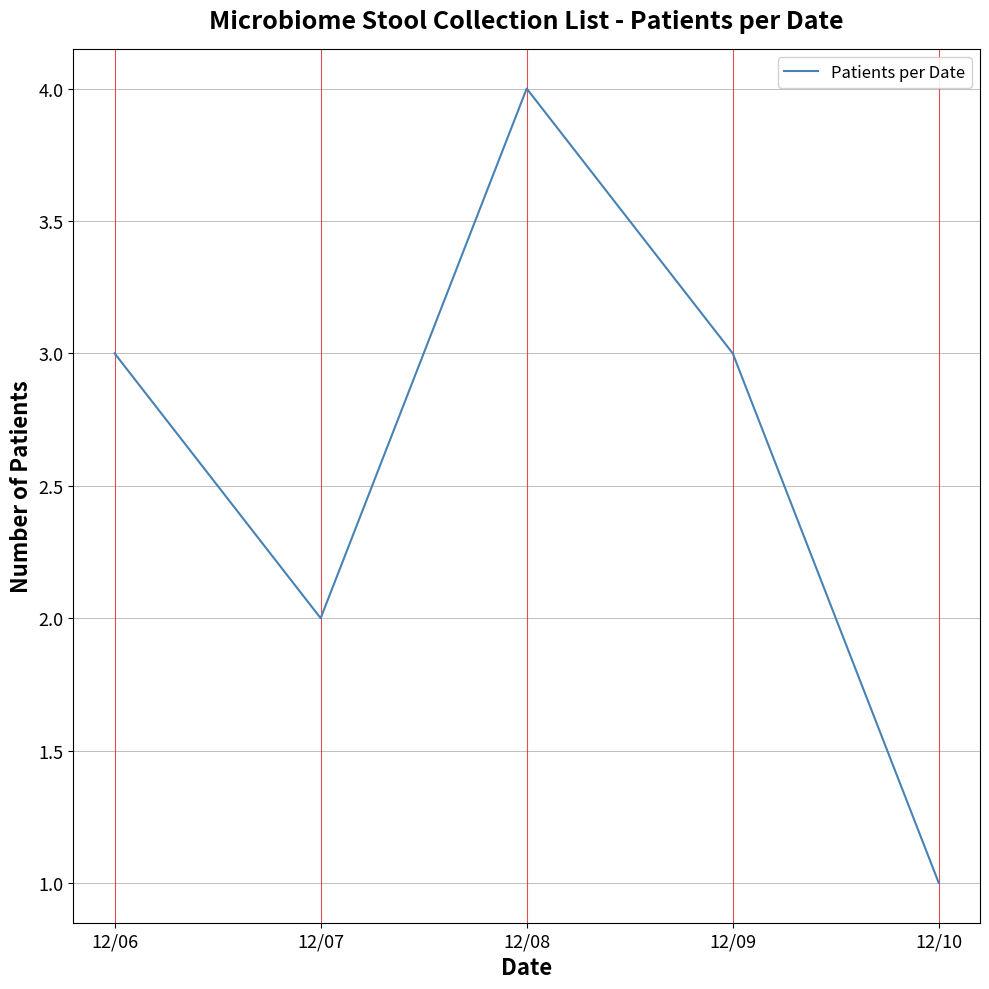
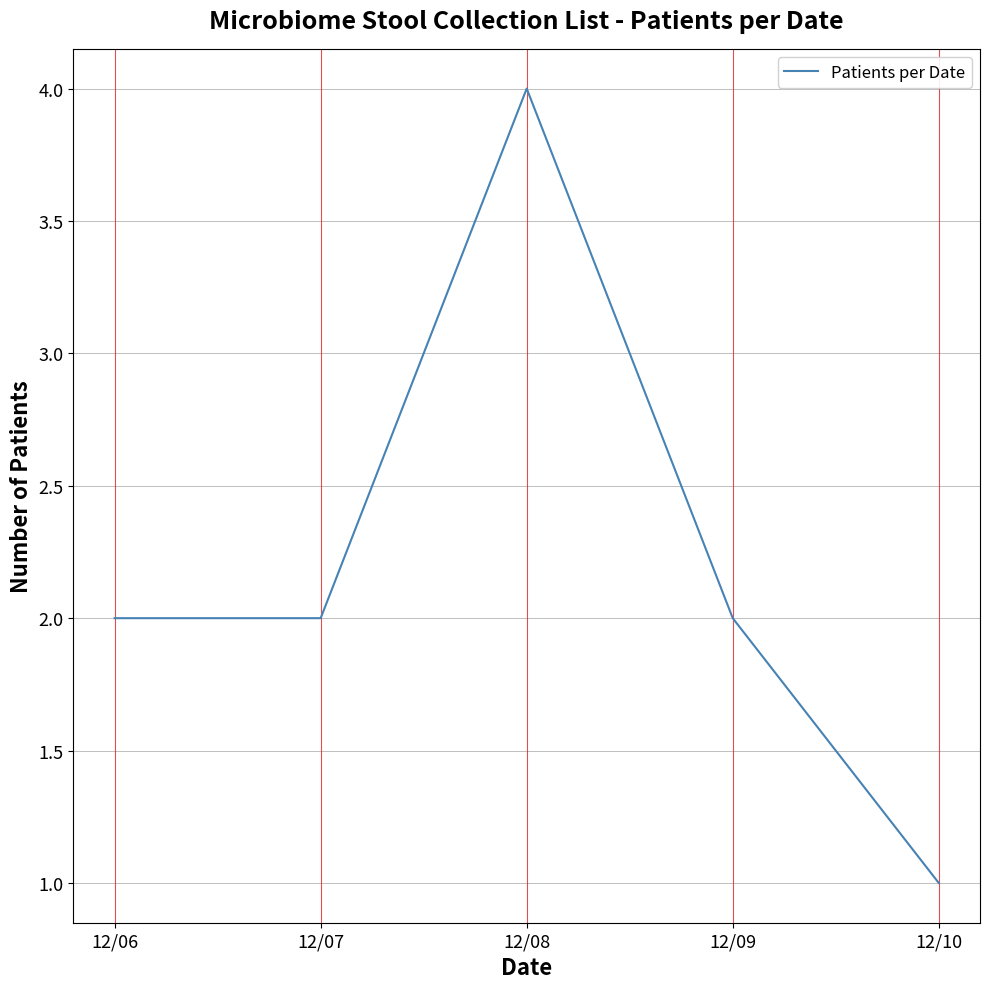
12/06: 3 -> 2
12/09: 3 -> 2
